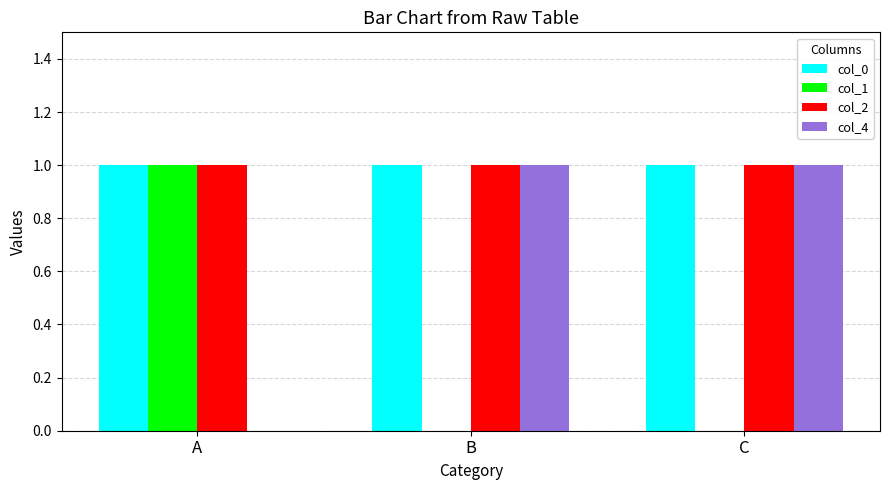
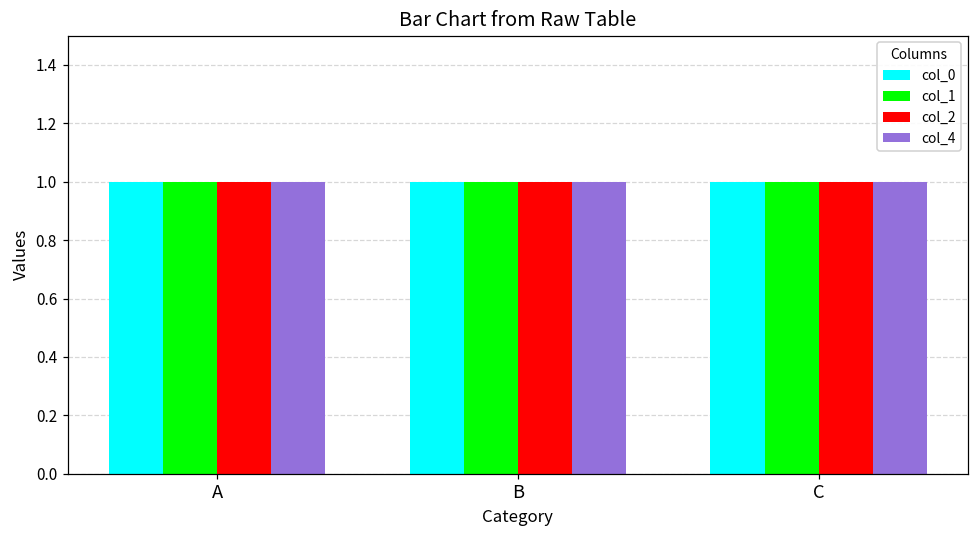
col_4, A: 0 -> 1
col_1, B: 0 -> 1
col_1, C: 0 -> 1
